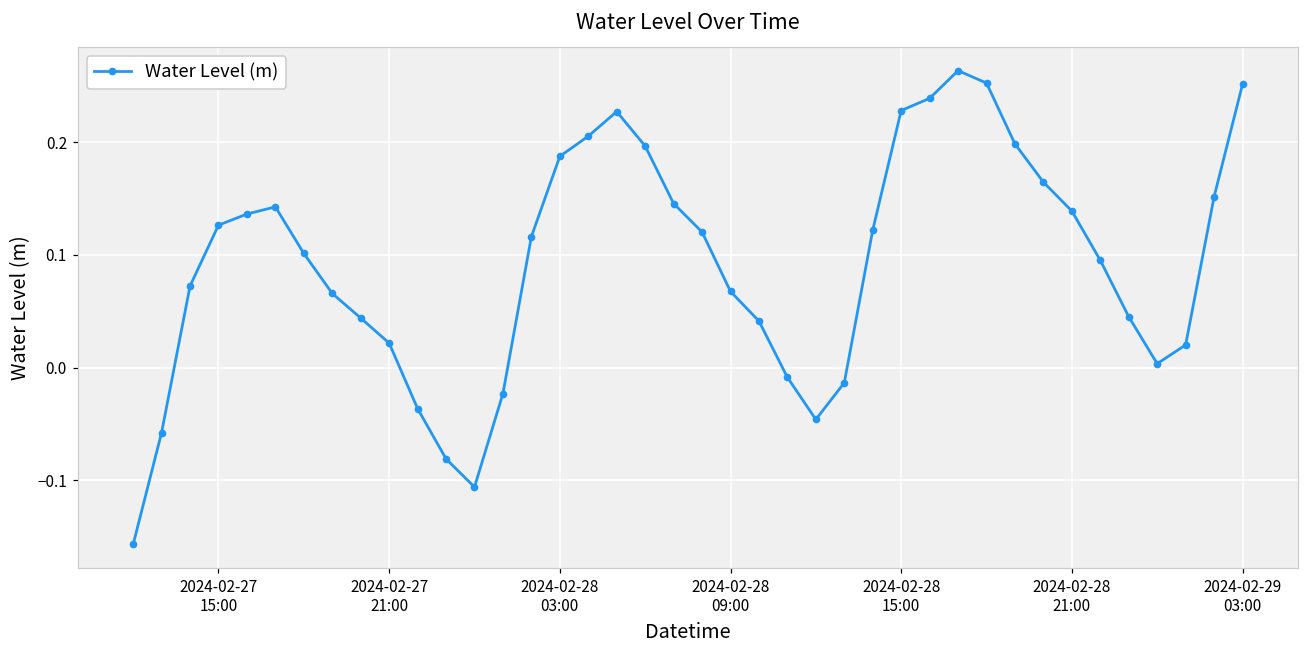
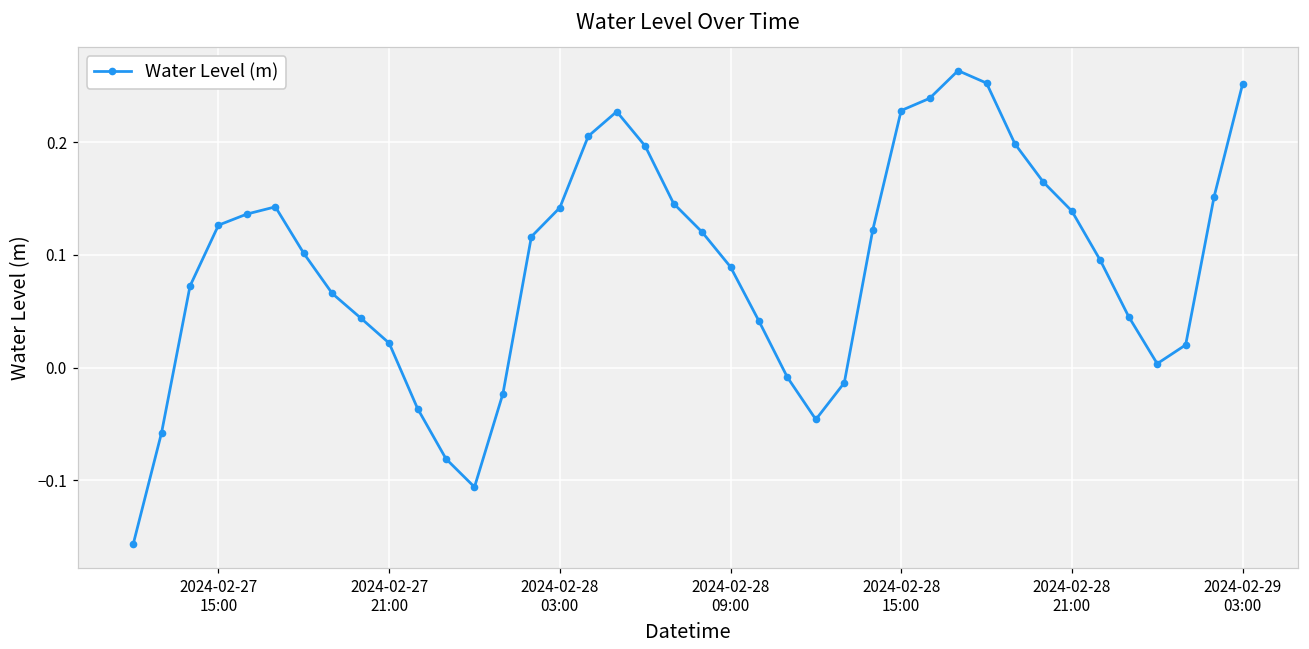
2024-02-28 03:00: 0.188 -> 0.142
2024-02-28 09:00: 0.068 -> 0.089
